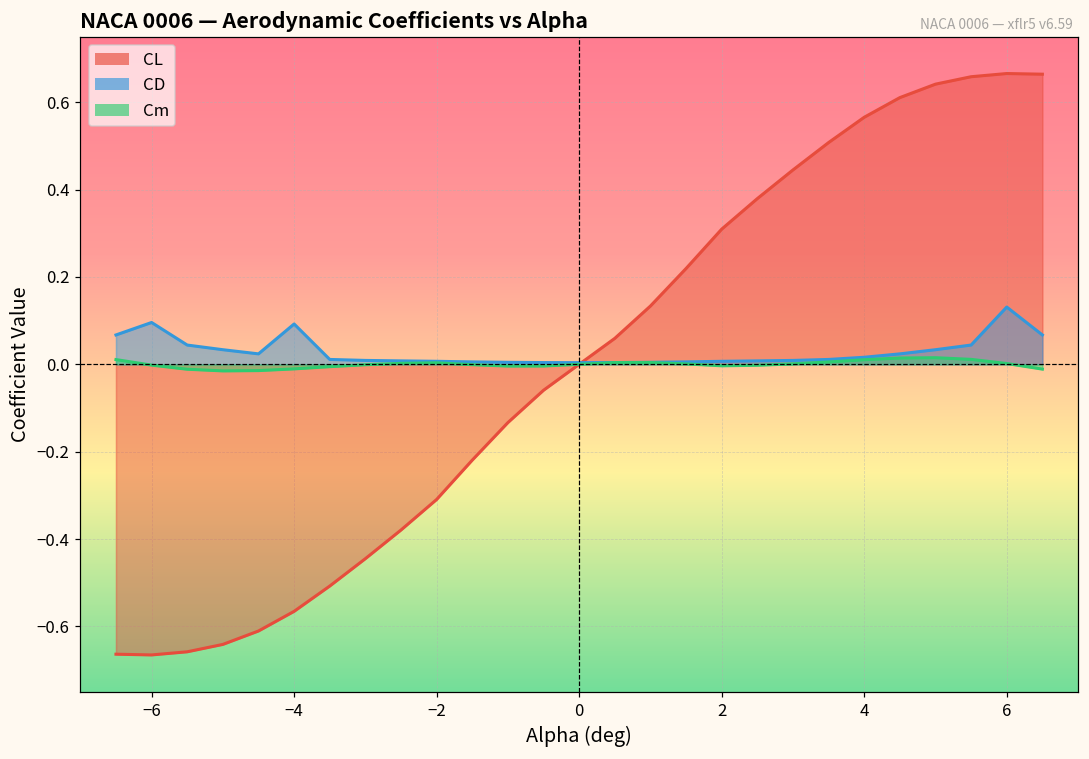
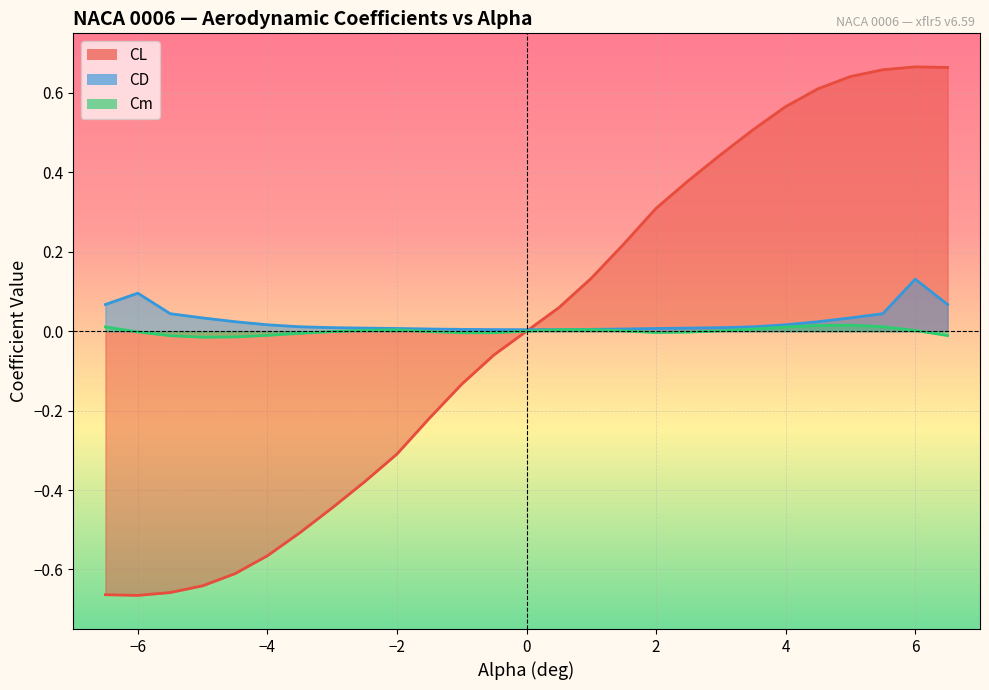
CD, −4: 0.09 -> 0.02
